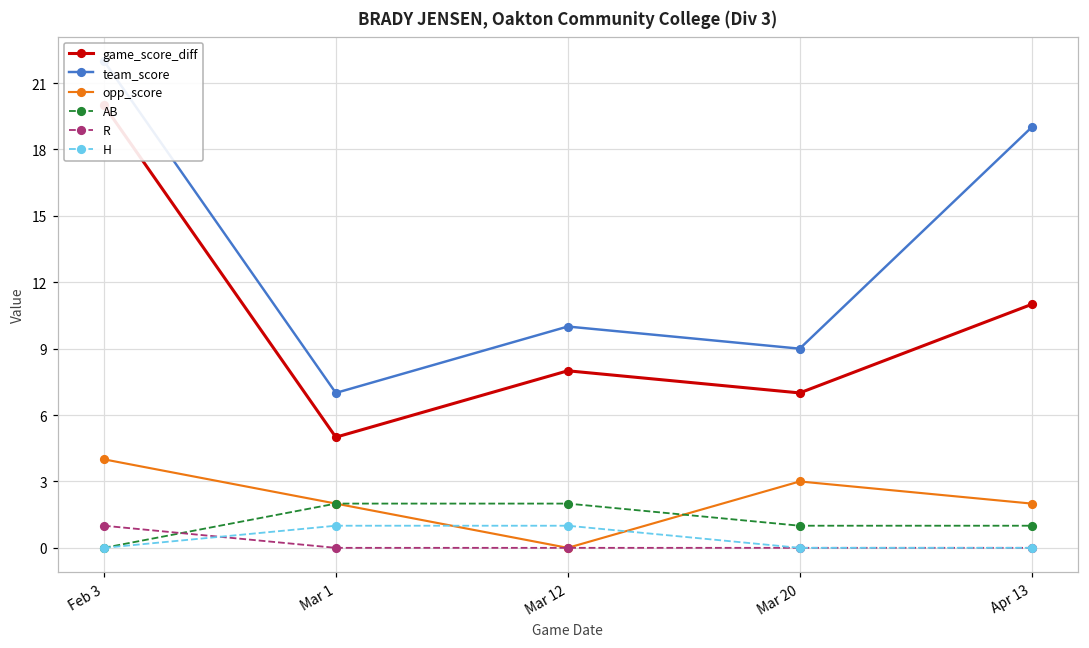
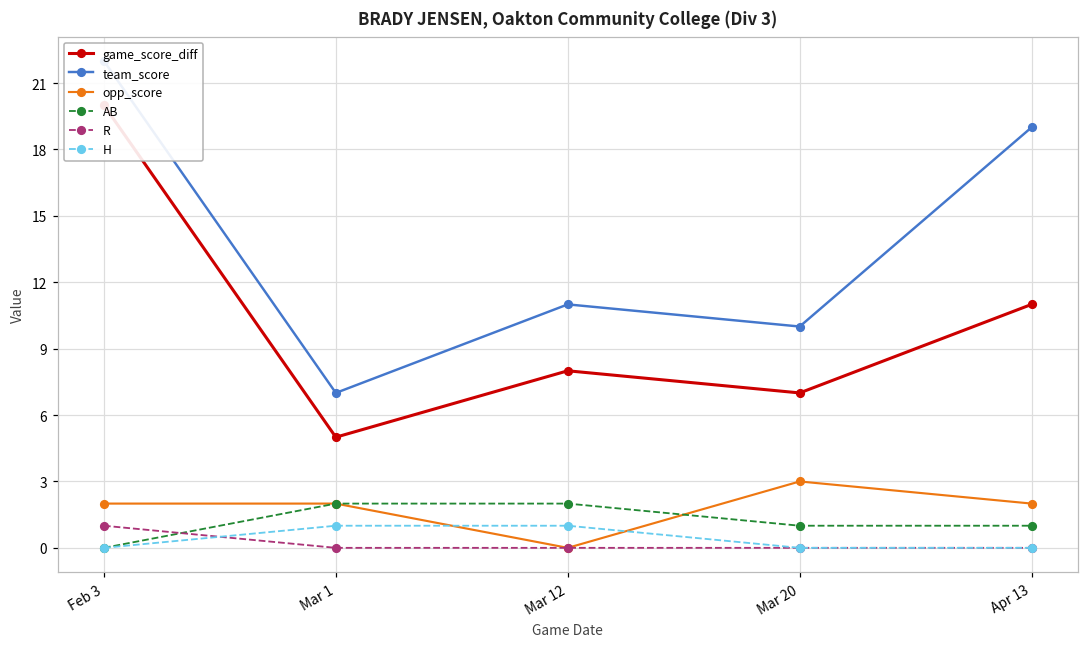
opp_score, Feb 3: 4 -> 2
team_score, Mar 12: 10 -> 11
team_score, Mar 20: 9 -> 10
